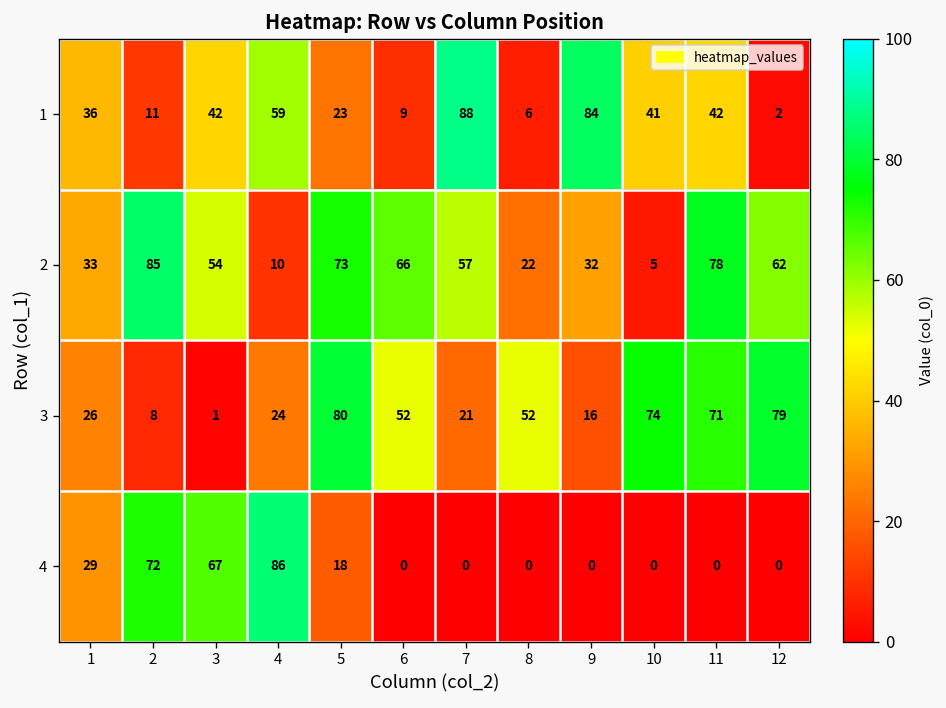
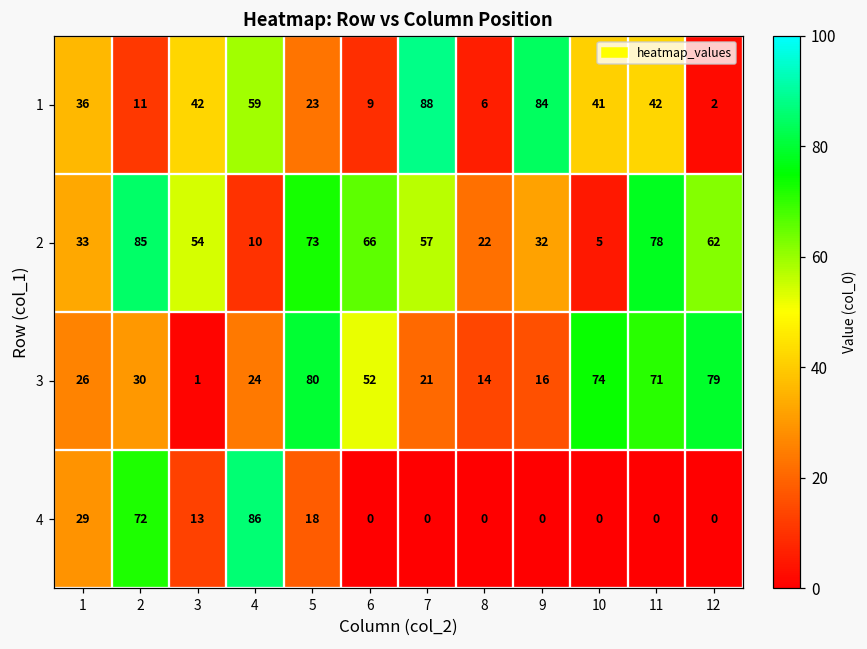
3, 2: 8 -> 30
3, 8: 52 -> 14
4, 3: 67 -> 13
